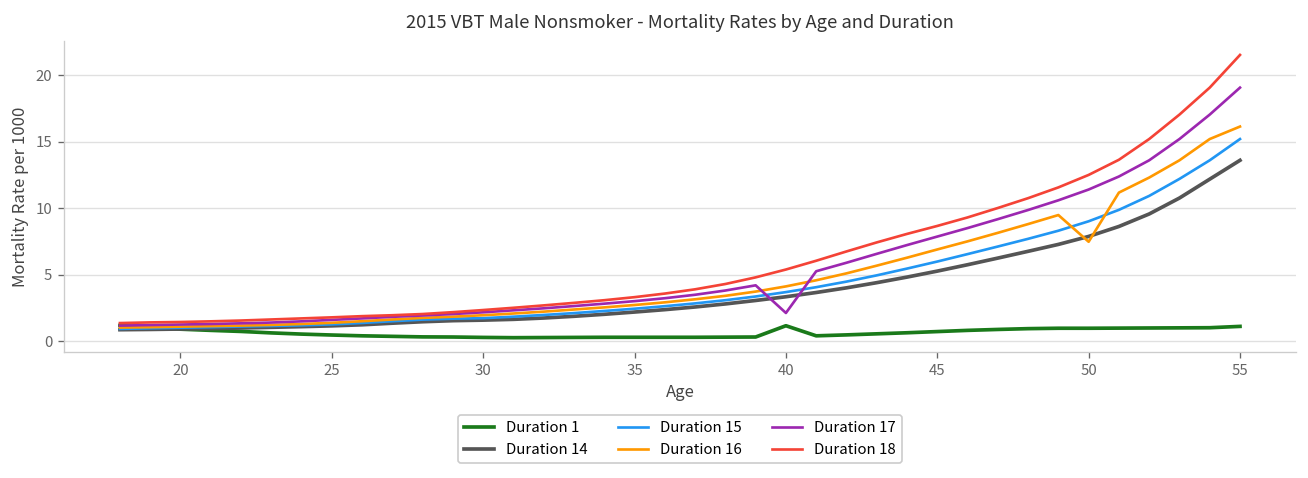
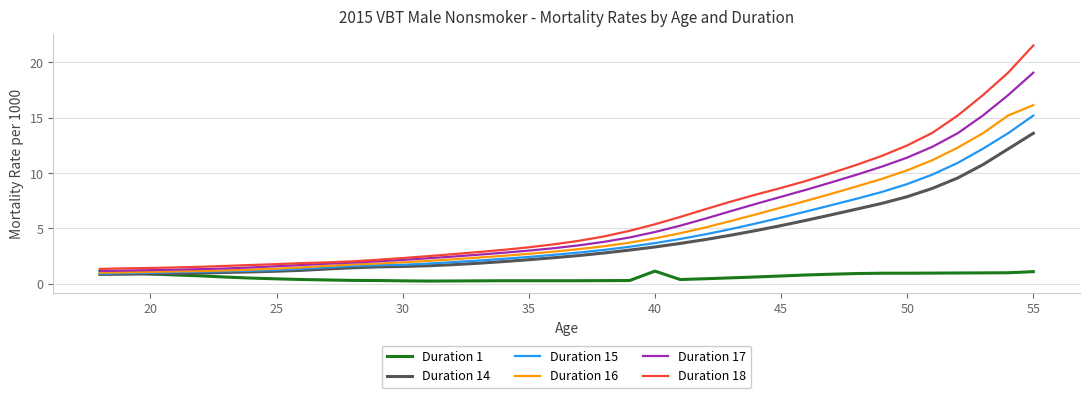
Duration 17, 40: 2.1 -> 4.7
Duration 16, 50: 7.5 -> 10.3
